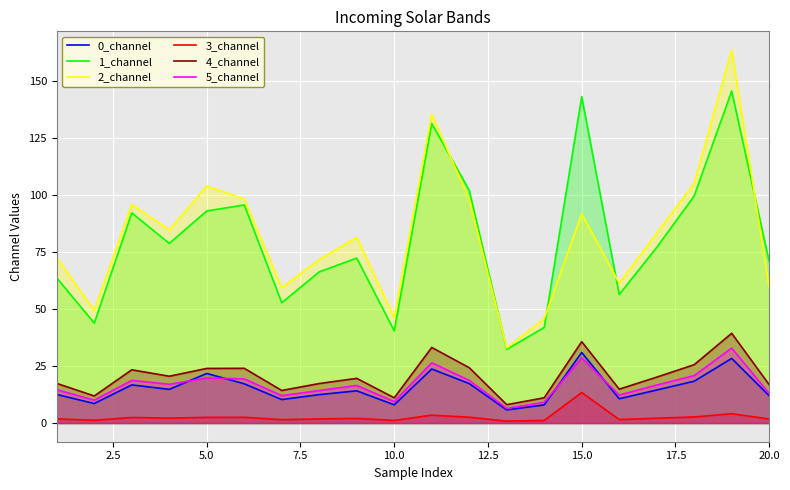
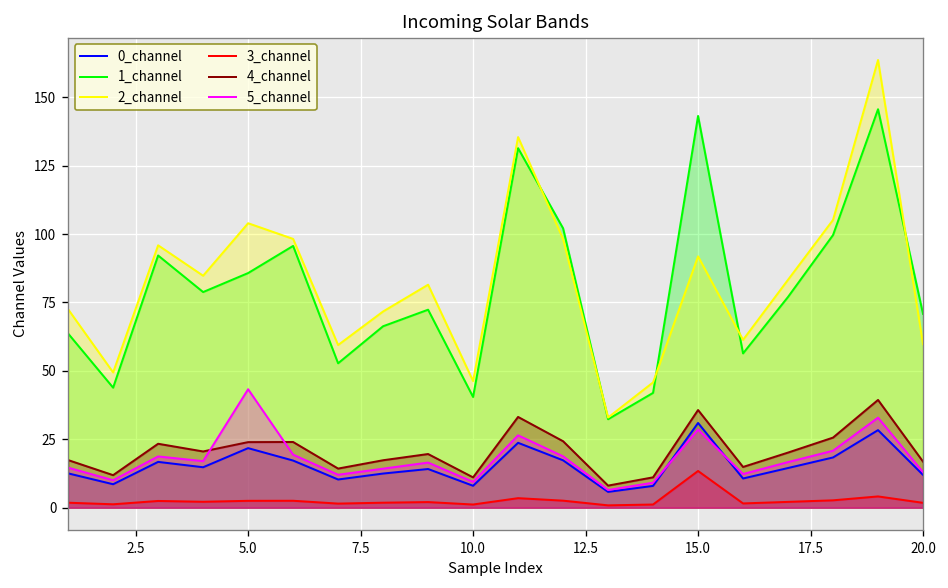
1_channel, 5.0: 93 -> 86
5_channel, 5.0: 20 -> 43
